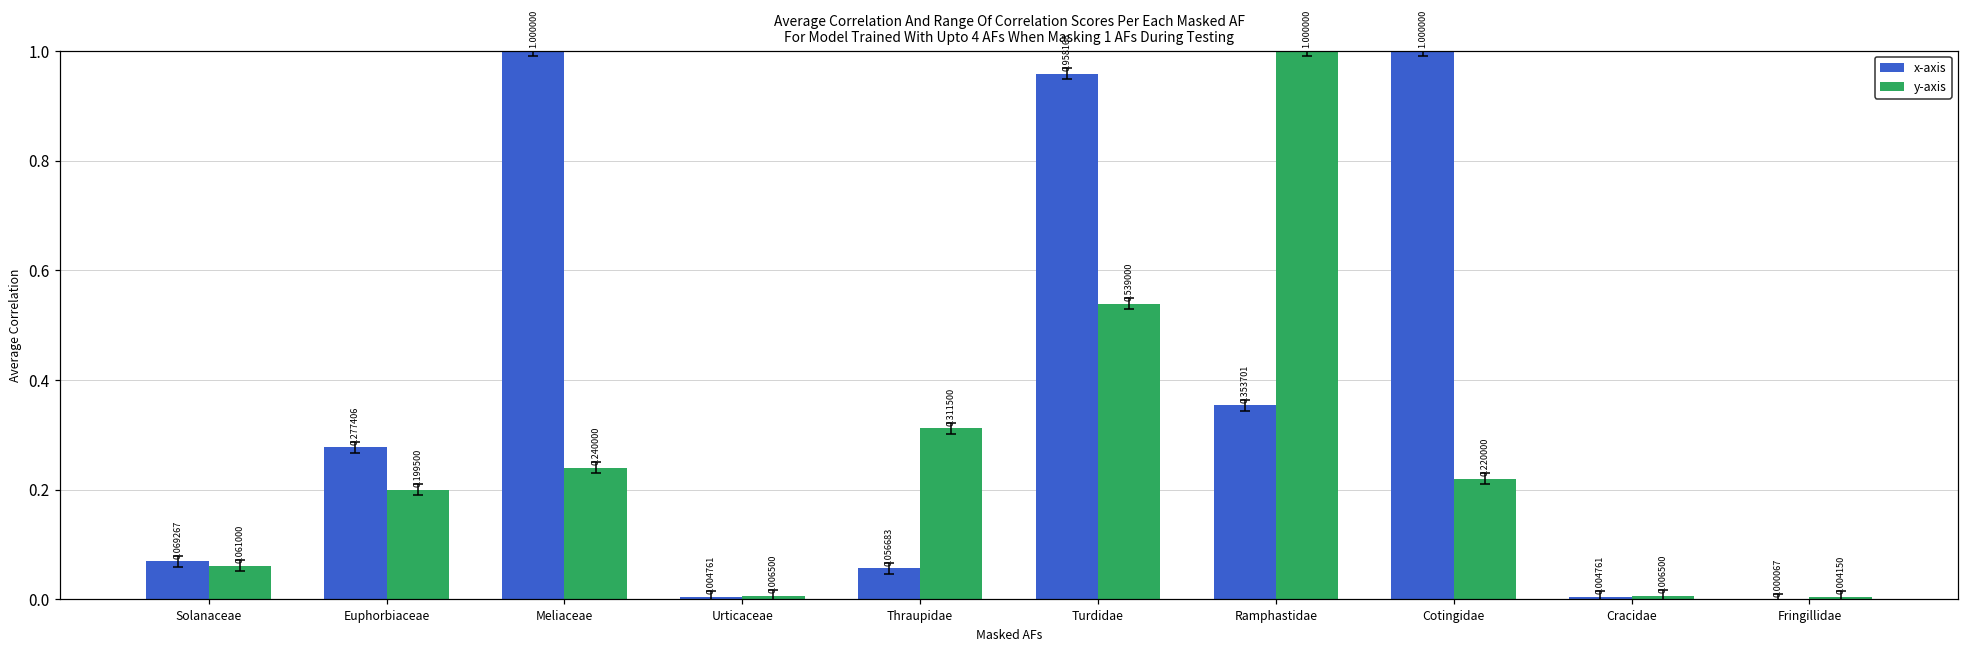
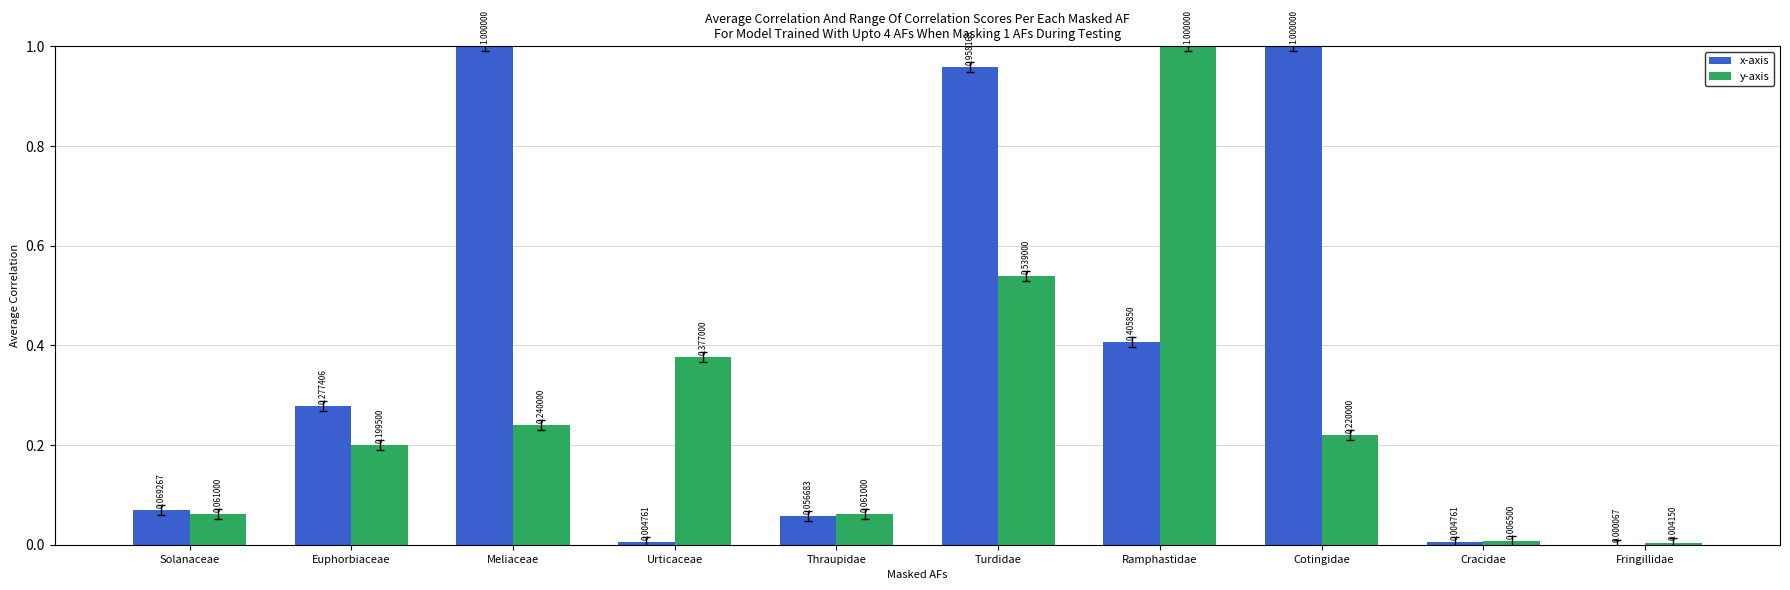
y-axis, Urticaceae: 0.006500 -> 0.377000
y-axis, Thraupidae: 0.311500 -> 0.061000
x-axis, Ramphastidae: 0.353701 -> 0.405850
